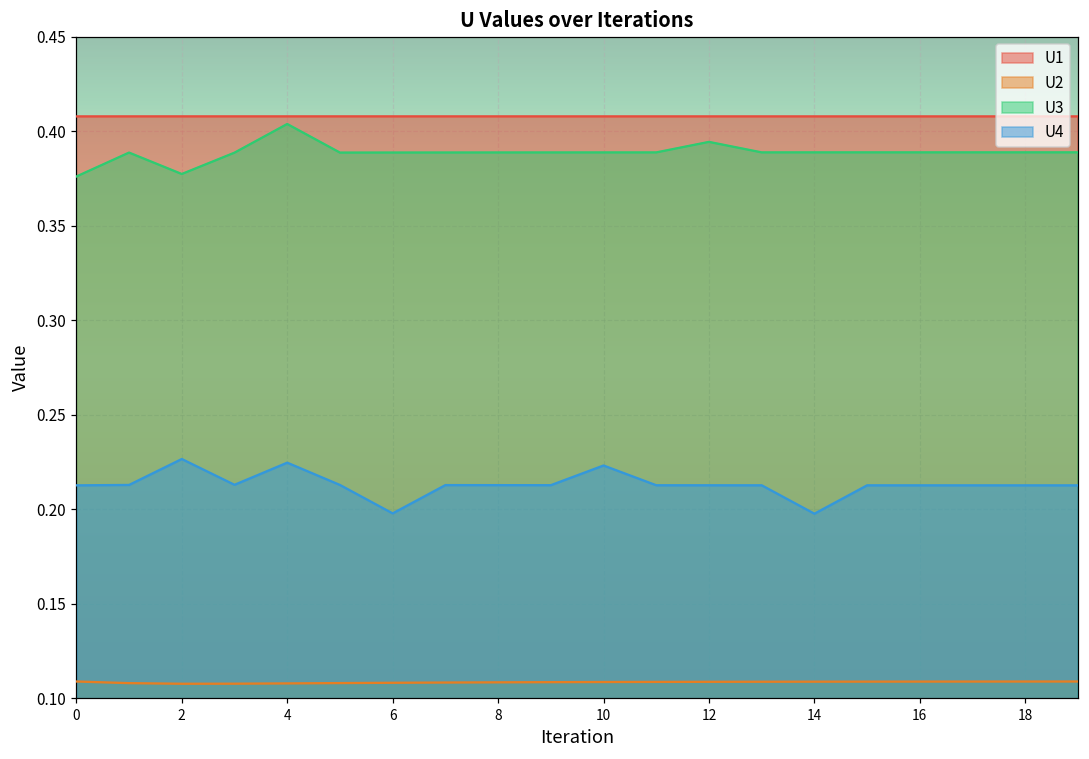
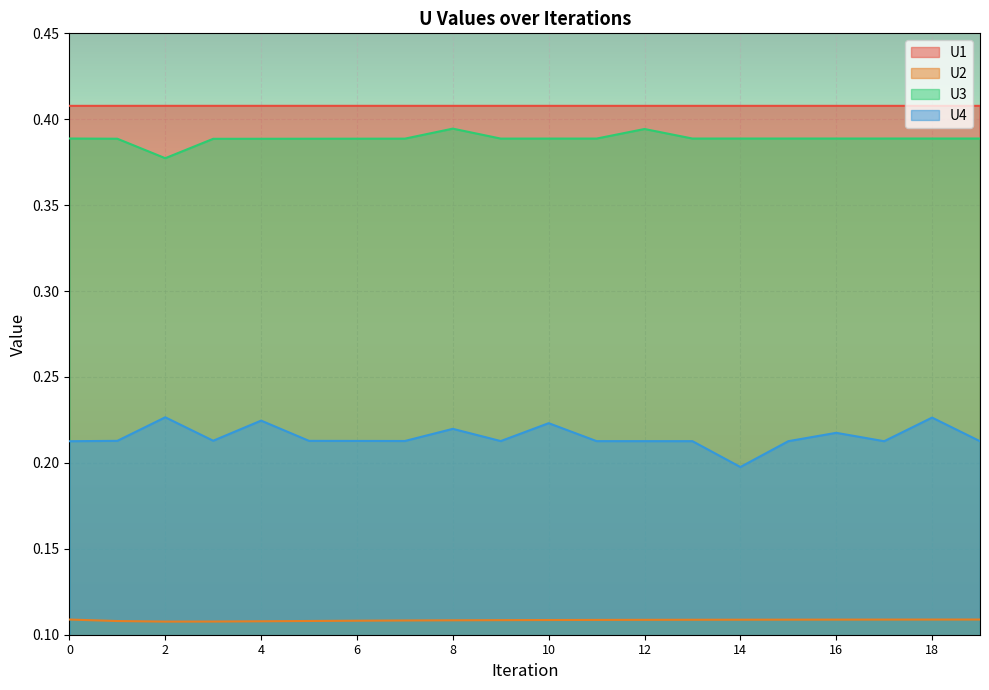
U3, 0: 0.376 -> 0.389
U3, 4: 0.404 -> 0.389
U4, 6: 0.198 -> 0.213
U3, 8: 0.389 -> 0.395
U4, 8: 0.213 -> 0.220
U4, 16: 0.213 -> 0.218
U4, 18: 0.213 -> 0.226
